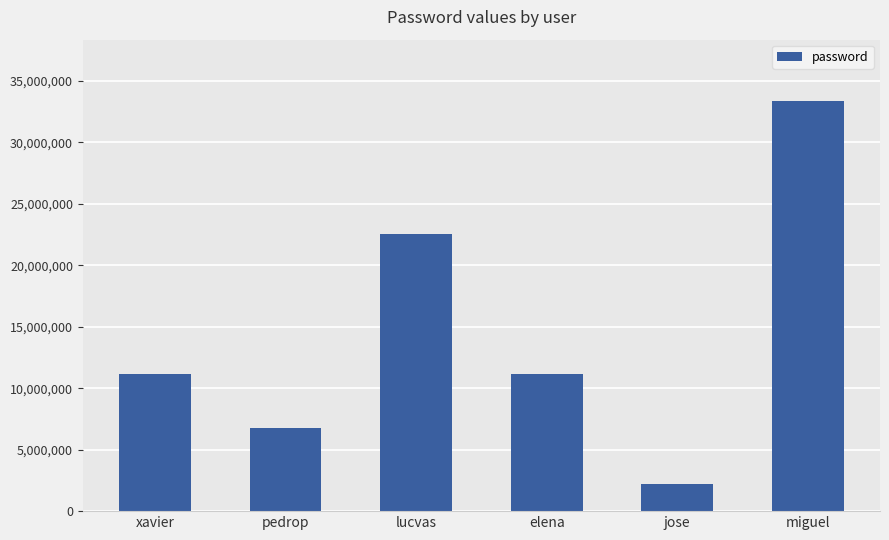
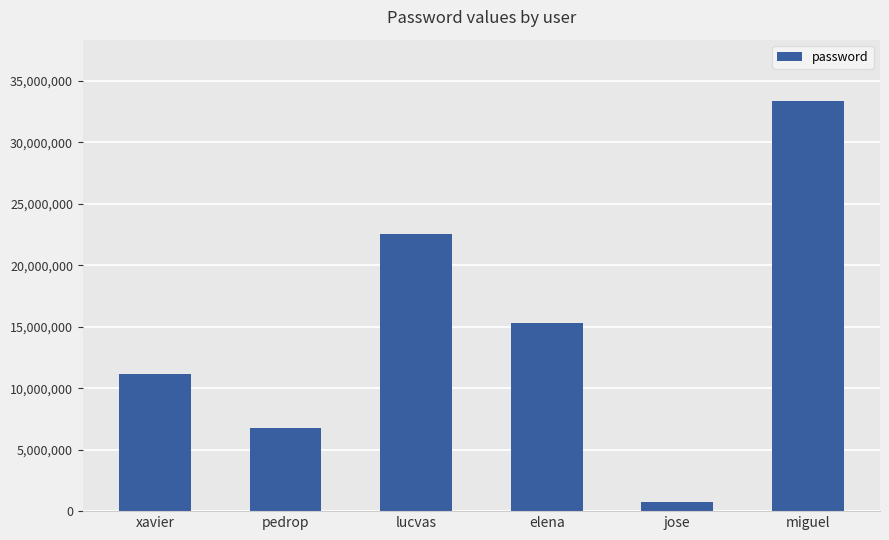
elena: 11,100,000 -> 15,300,000
jose: 2,200,000 -> 700,000
